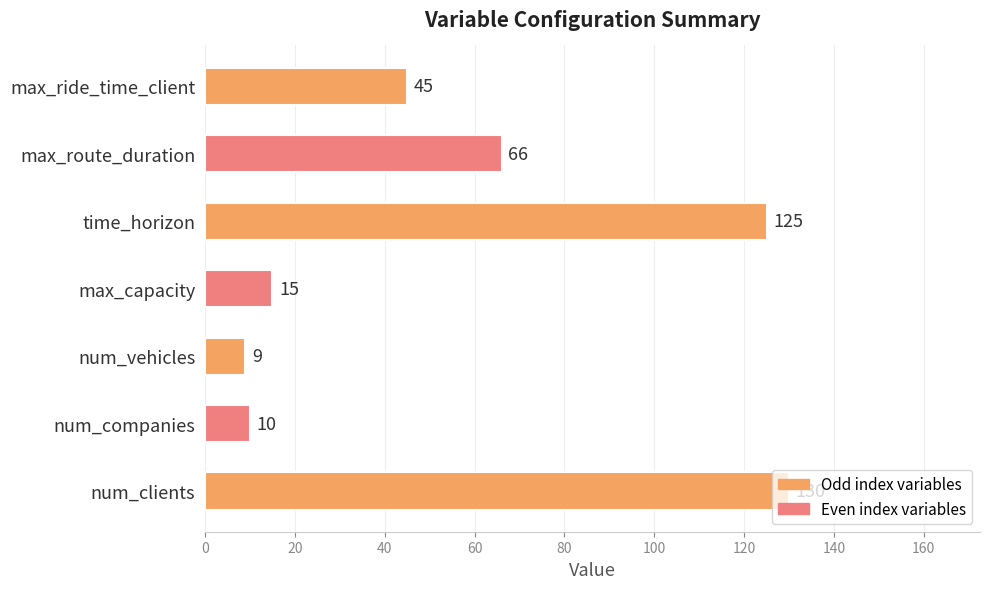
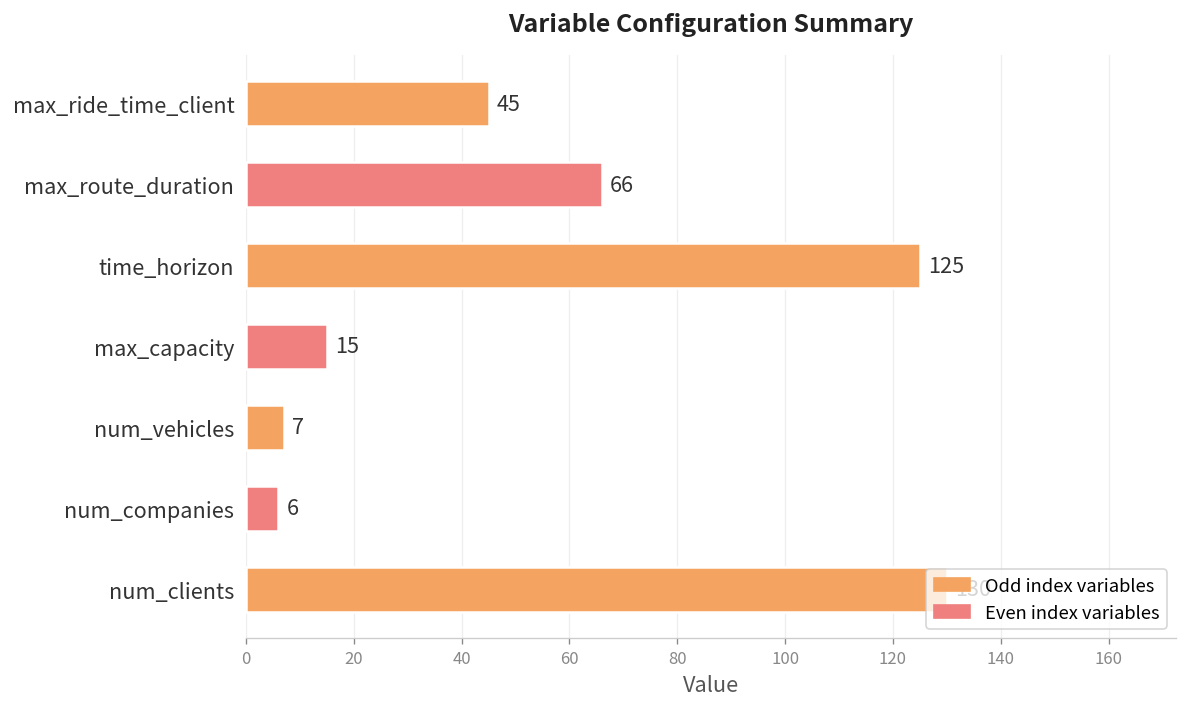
num_vehicles: 9 -> 7
num_companies: 10 -> 6
